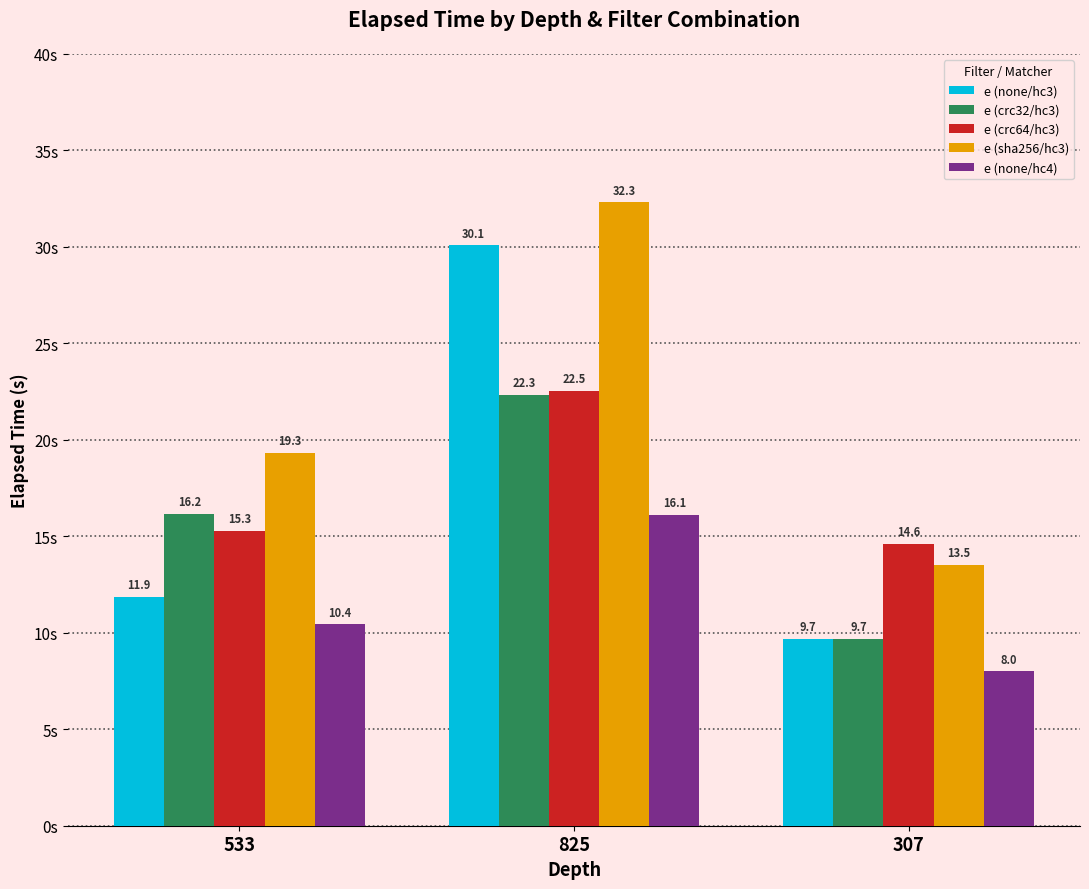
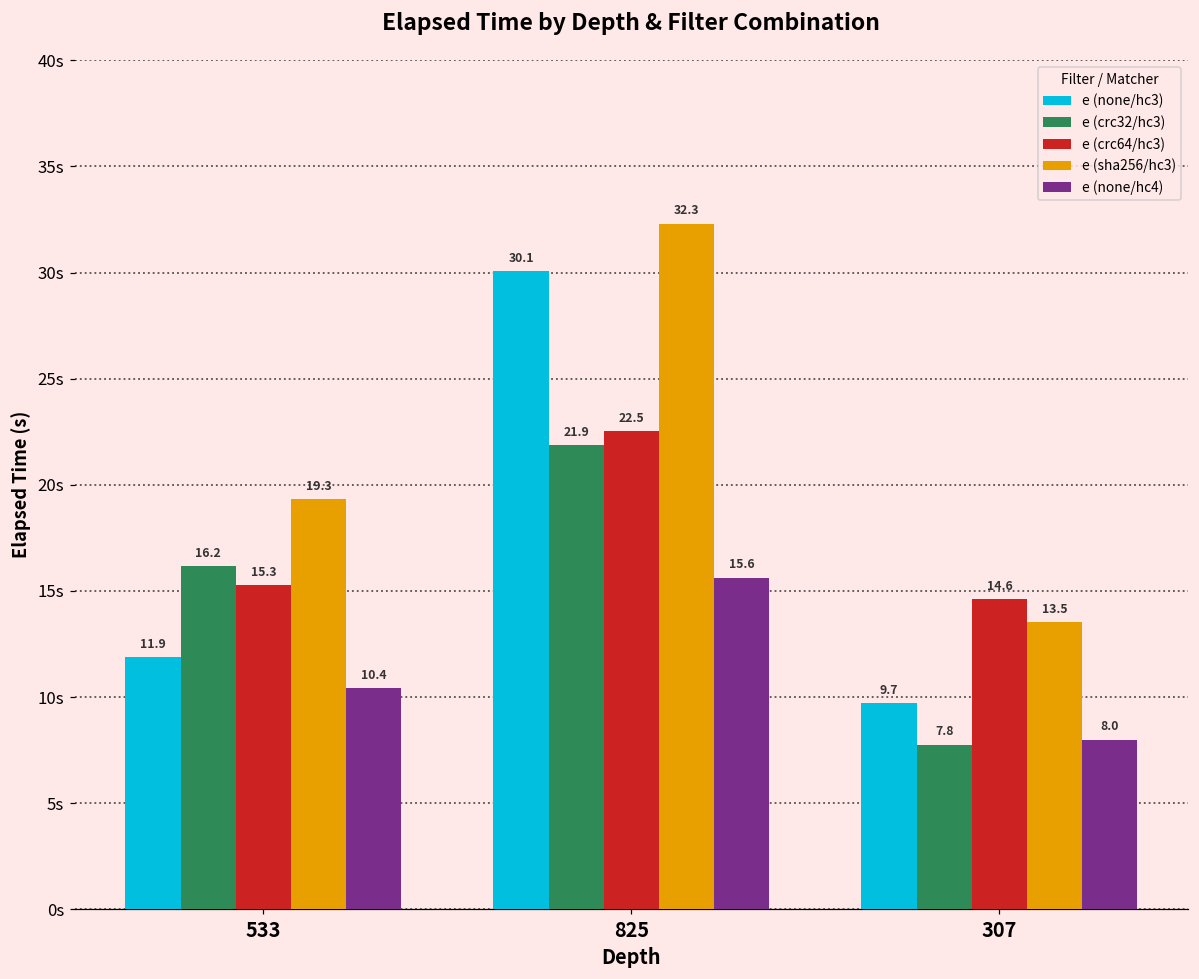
e (crc32/hc3), 825: 22.3 -> 21.9
e (none/hc4), 825: 16.1 -> 15.6
e (crc32/hc3), 307: 9.7 -> 7.8
